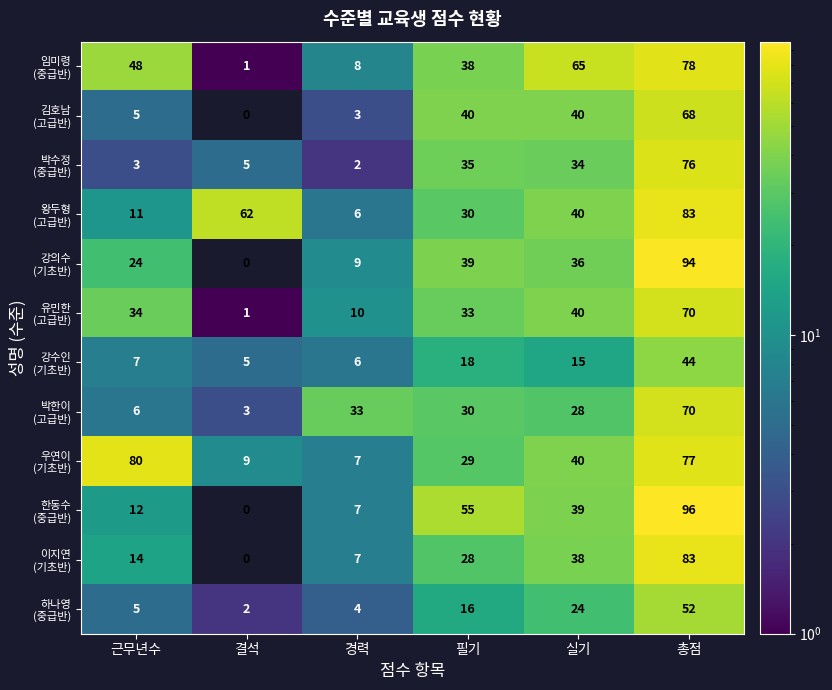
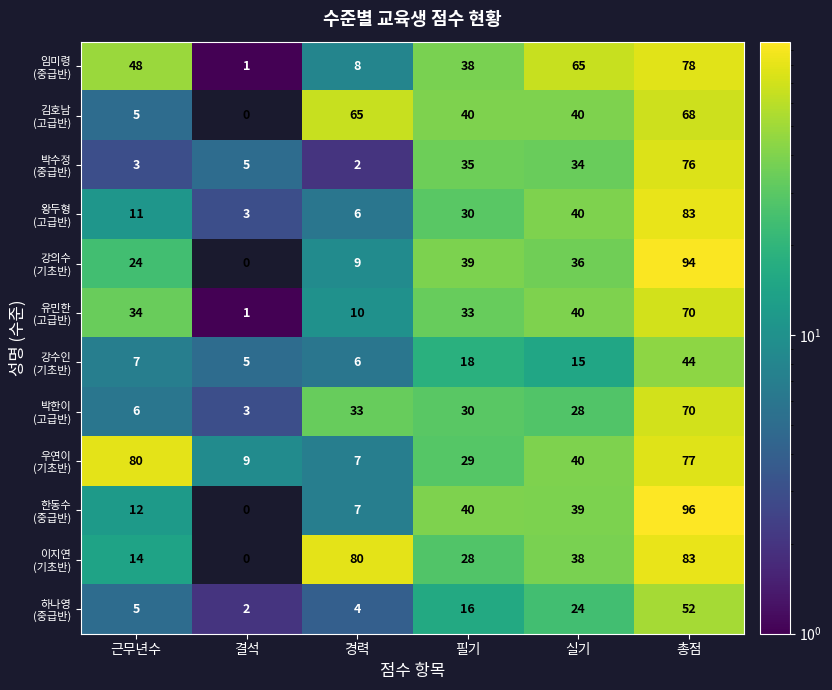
김호남 (고급반), 경력: 3 -> 65
왕두형 (고급반), 결석: 62 -> 3
한동수 (중급반), 필기: 55 -> 40
이지연 (기초반), 경력: 7 -> 80
